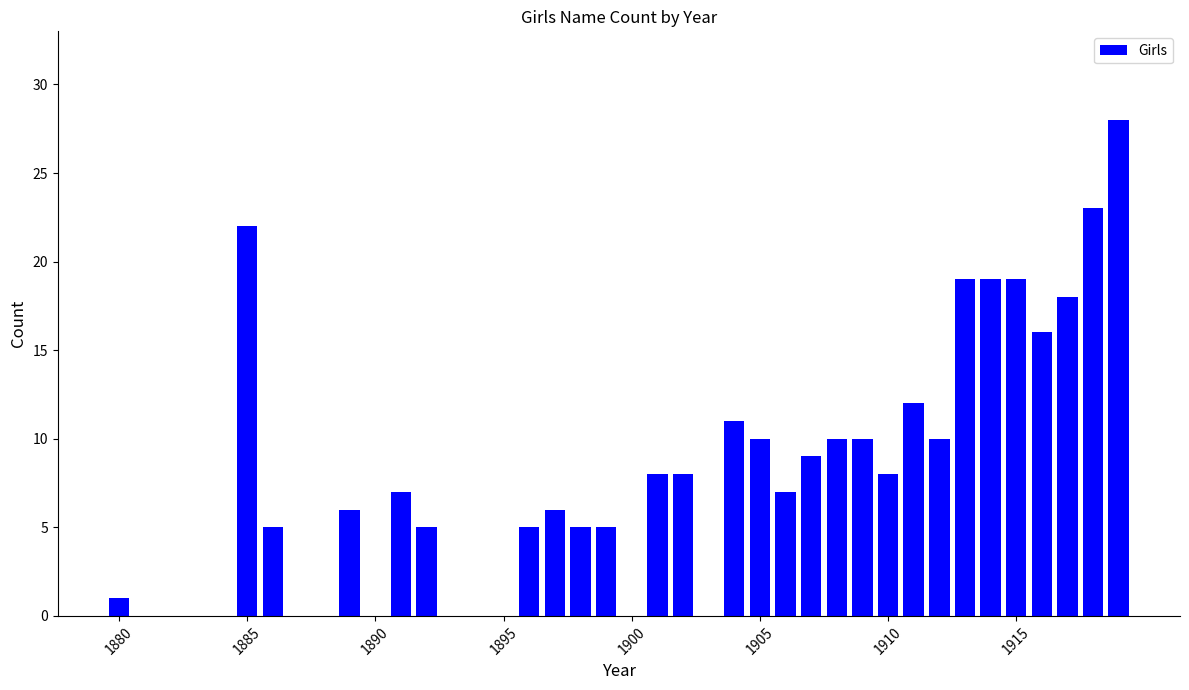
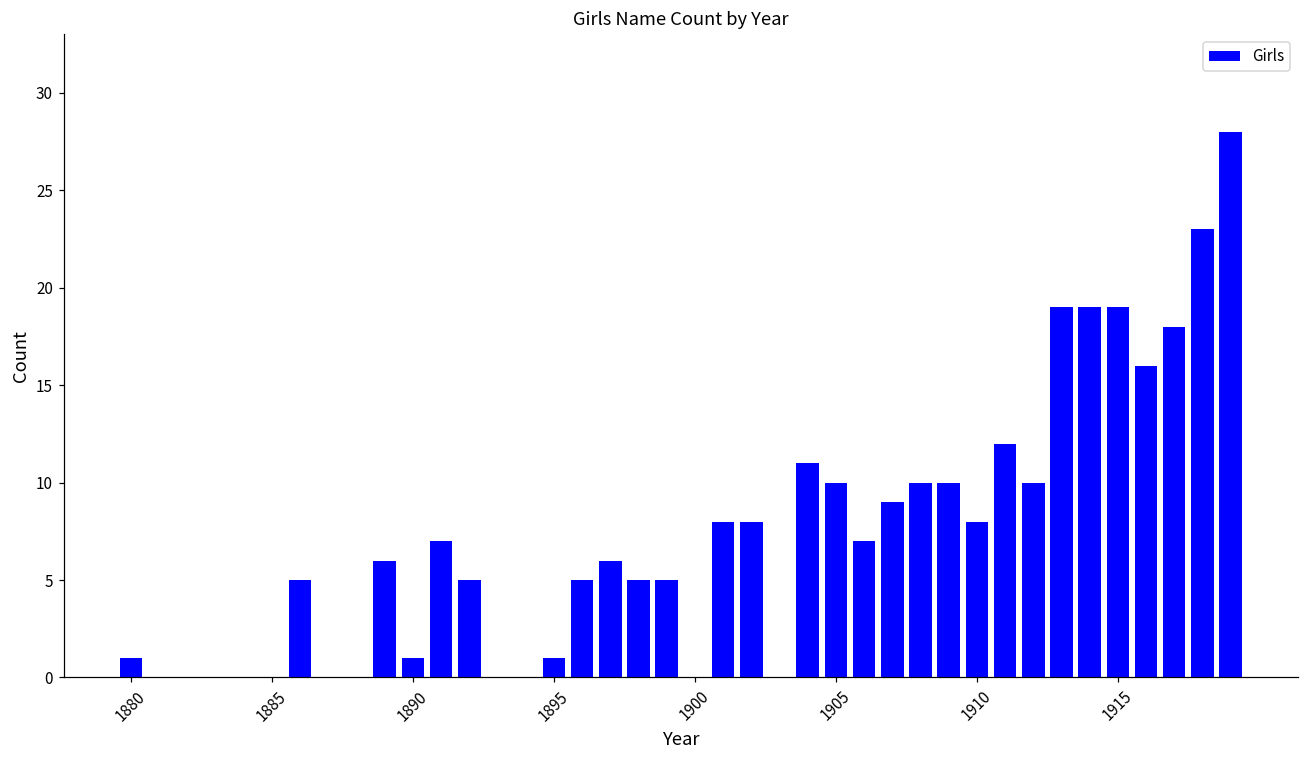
1885: 22 -> 0
1890: 0 -> 1
1895: 0 -> 1
